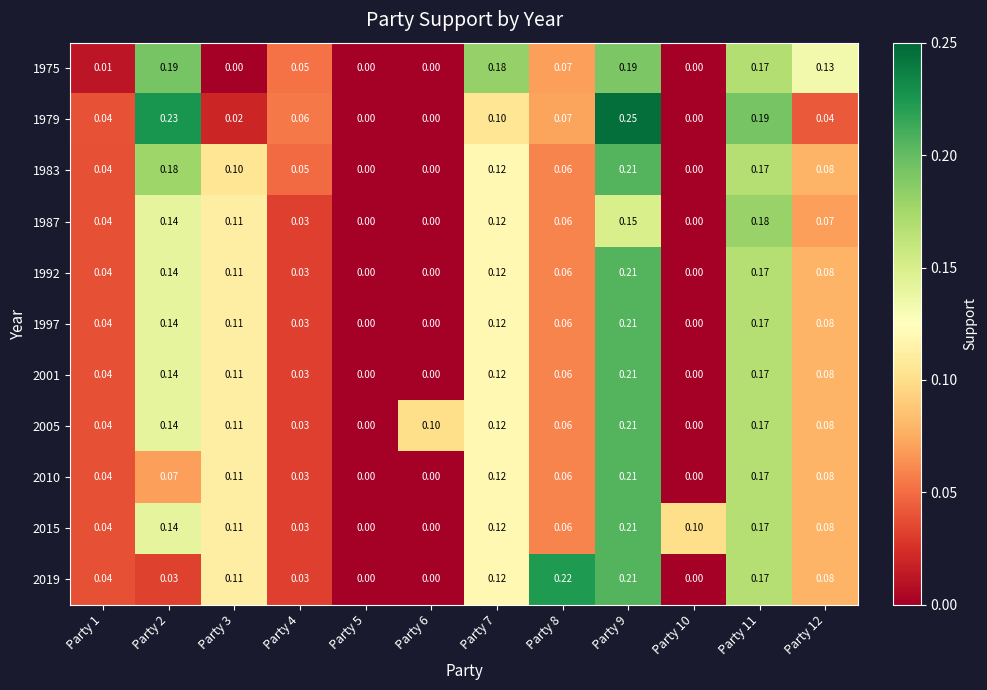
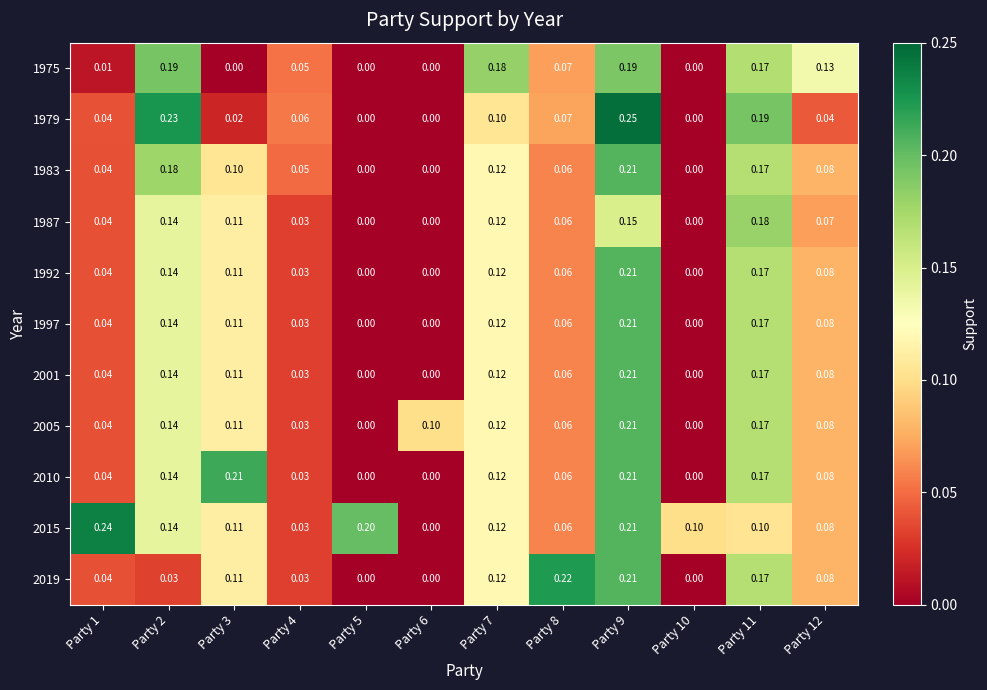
2010, Party 2: 0.07 -> 0.14
2010, Party 3: 0.11 -> 0.21
2015, Party 1: 0.04 -> 0.24
2015, Party 5: 0.00 -> 0.20
2015, Party 11: 0.17 -> 0.10
